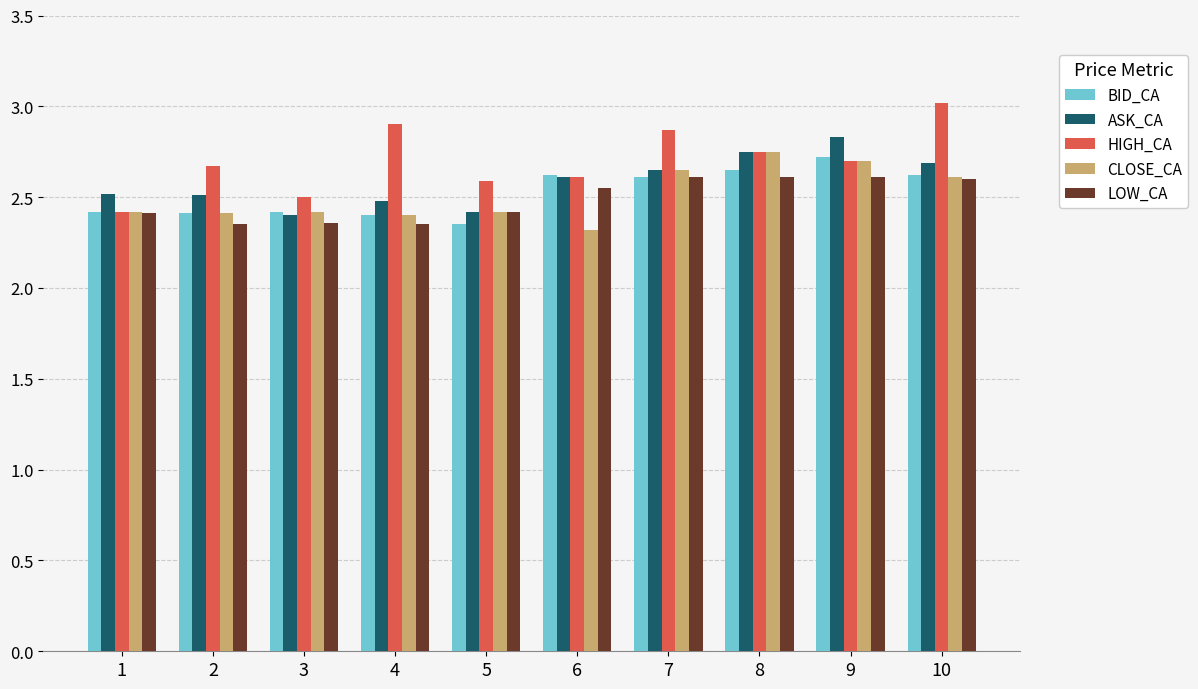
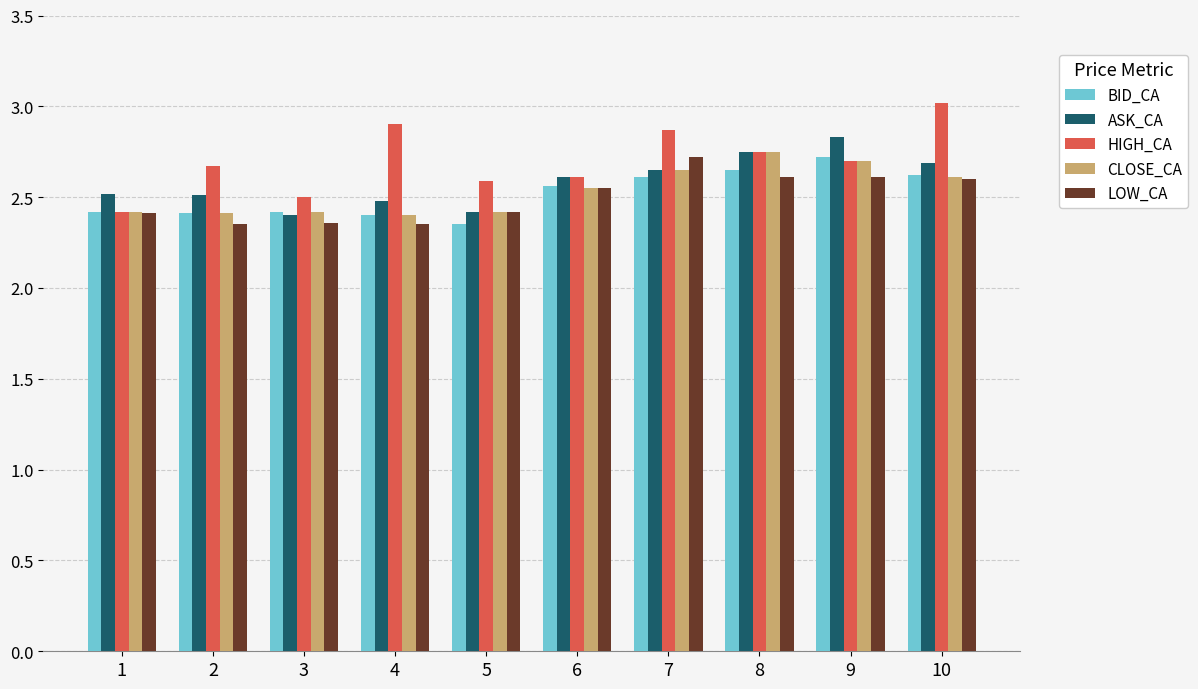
BID_CA, 6: 2.62 -> 2.56
CLOSE_CA, 6: 2.32 -> 2.55
LOW_CA, 7: 2.61 -> 2.72
